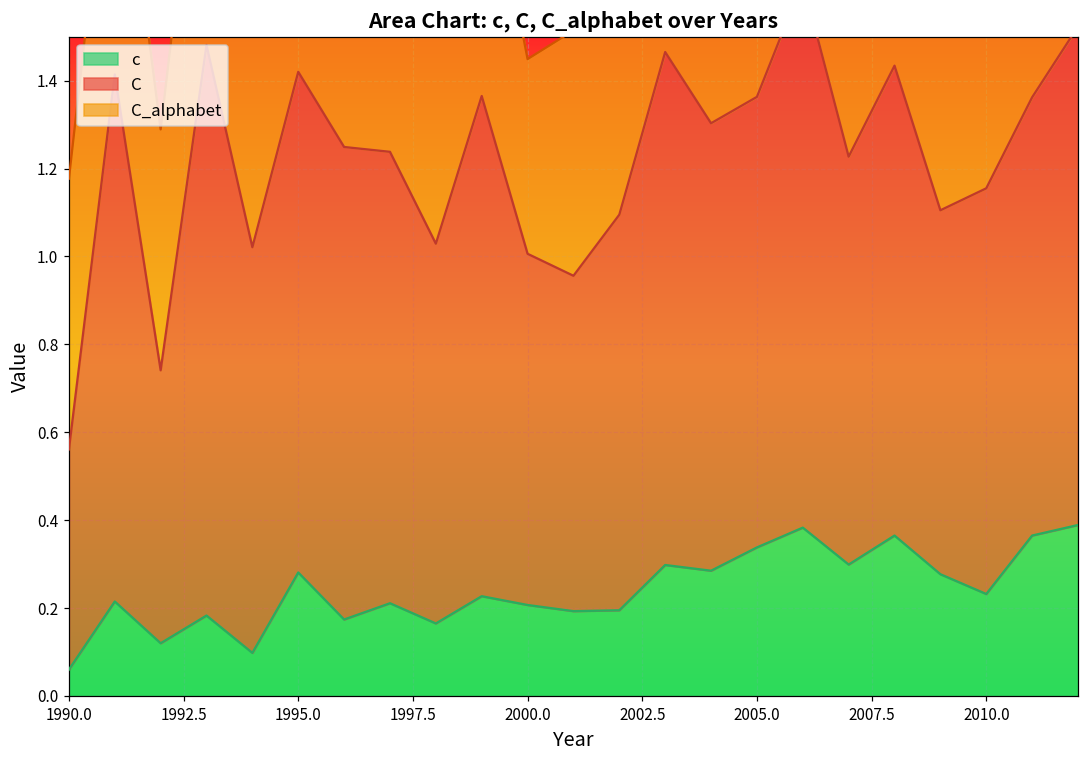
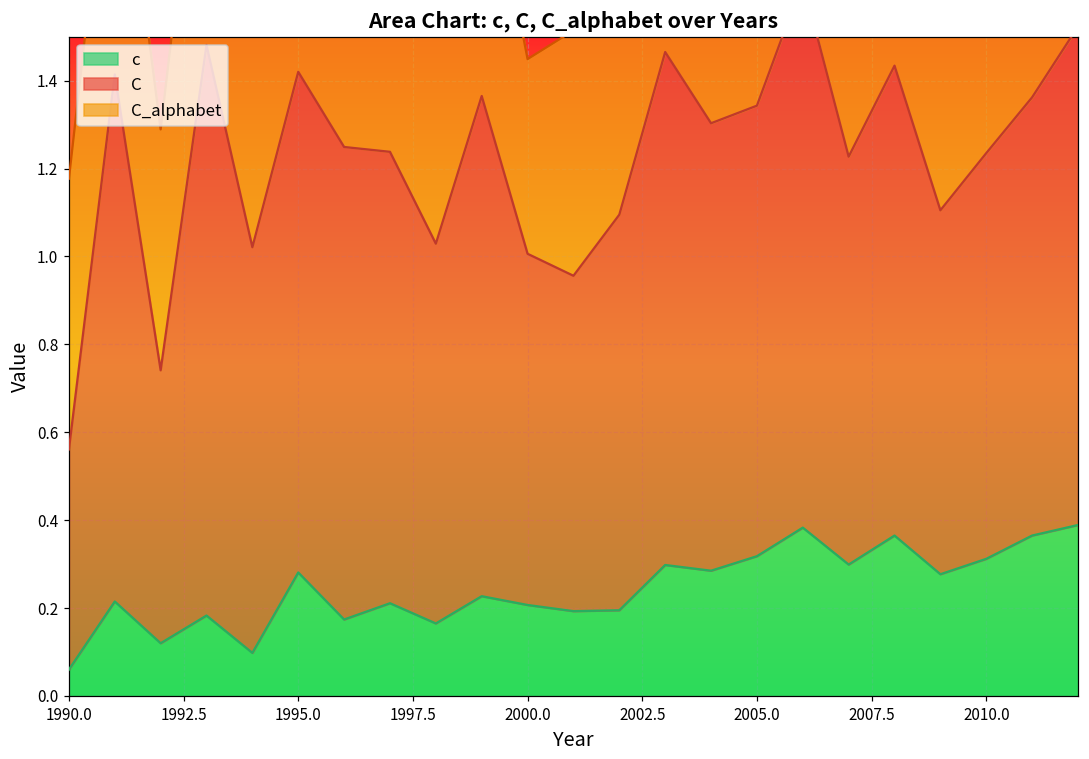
c, 2005.0: 0.34 -> 0.32
c, 2010.0: 0.23 -> 0.31
